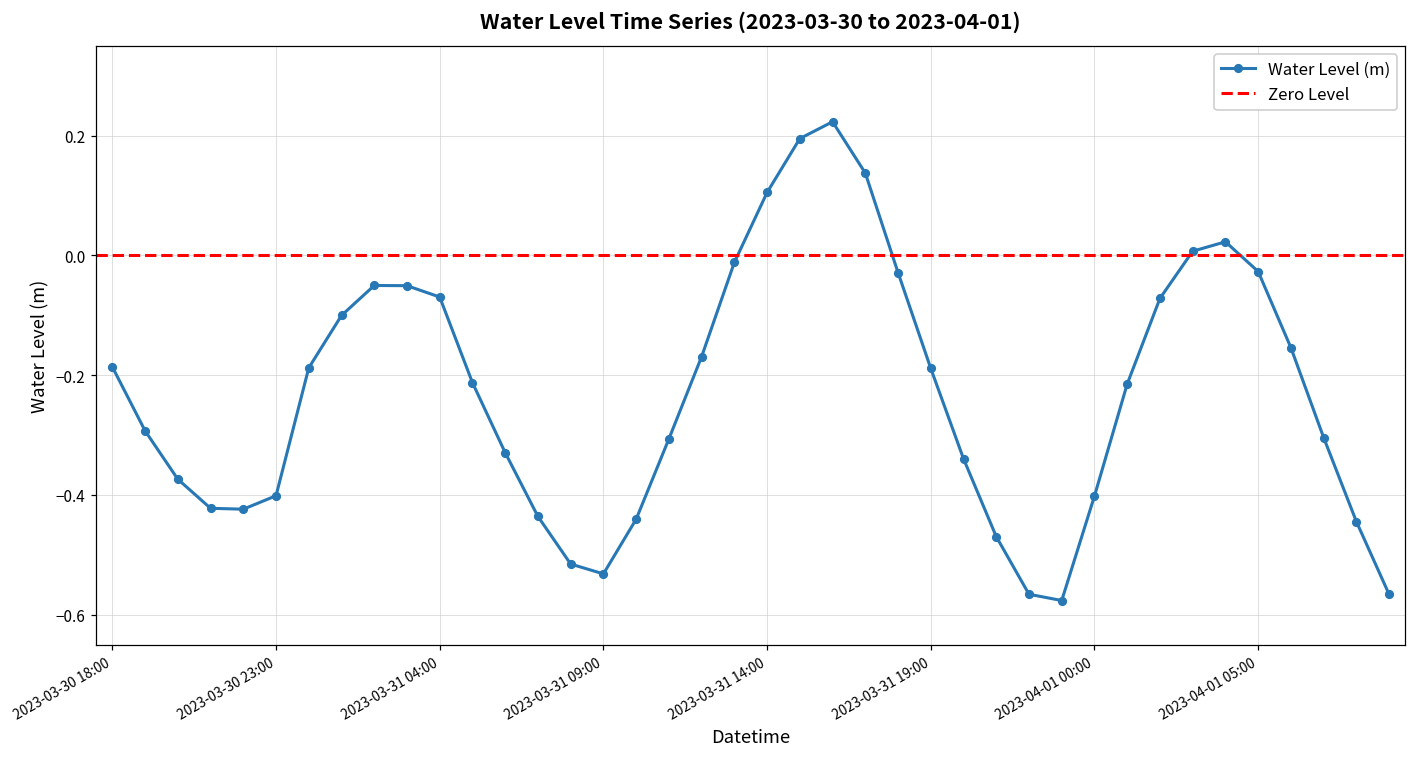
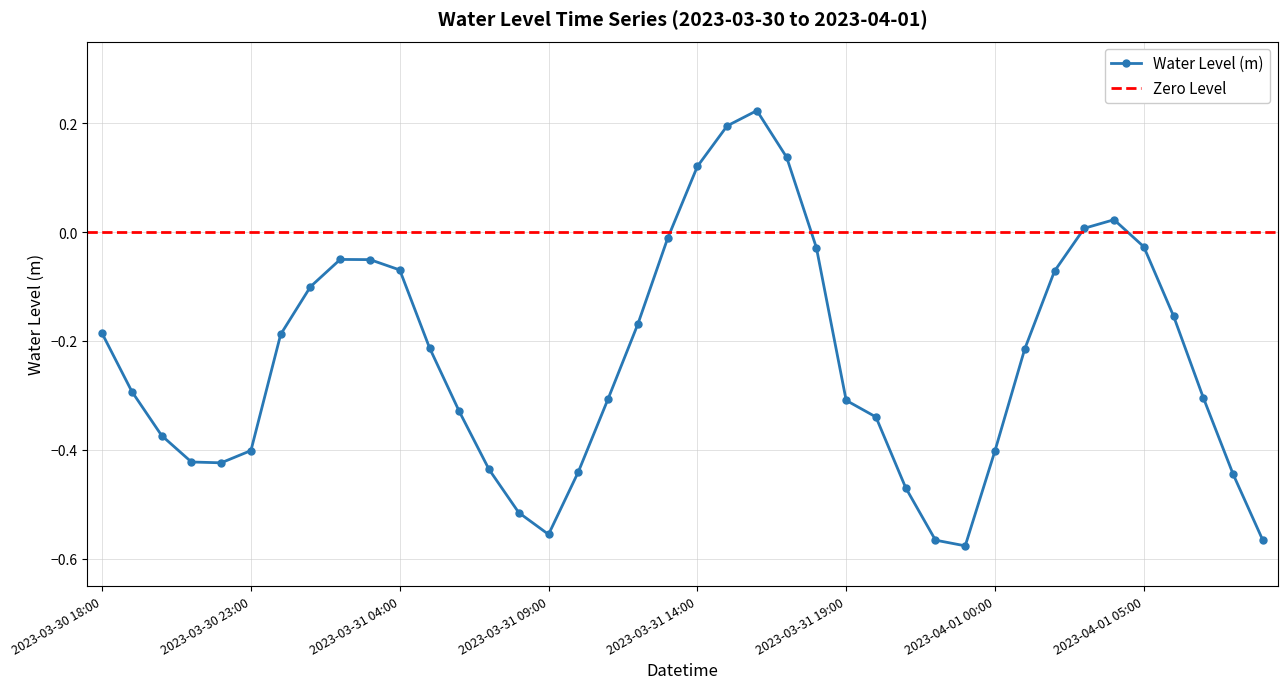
2023-03-31 09:00: -0.53 -> -0.56
2023-03-31 14:00: 0.11 -> 0.12
2023-03-31 19:00: -0.19 -> -0.31
